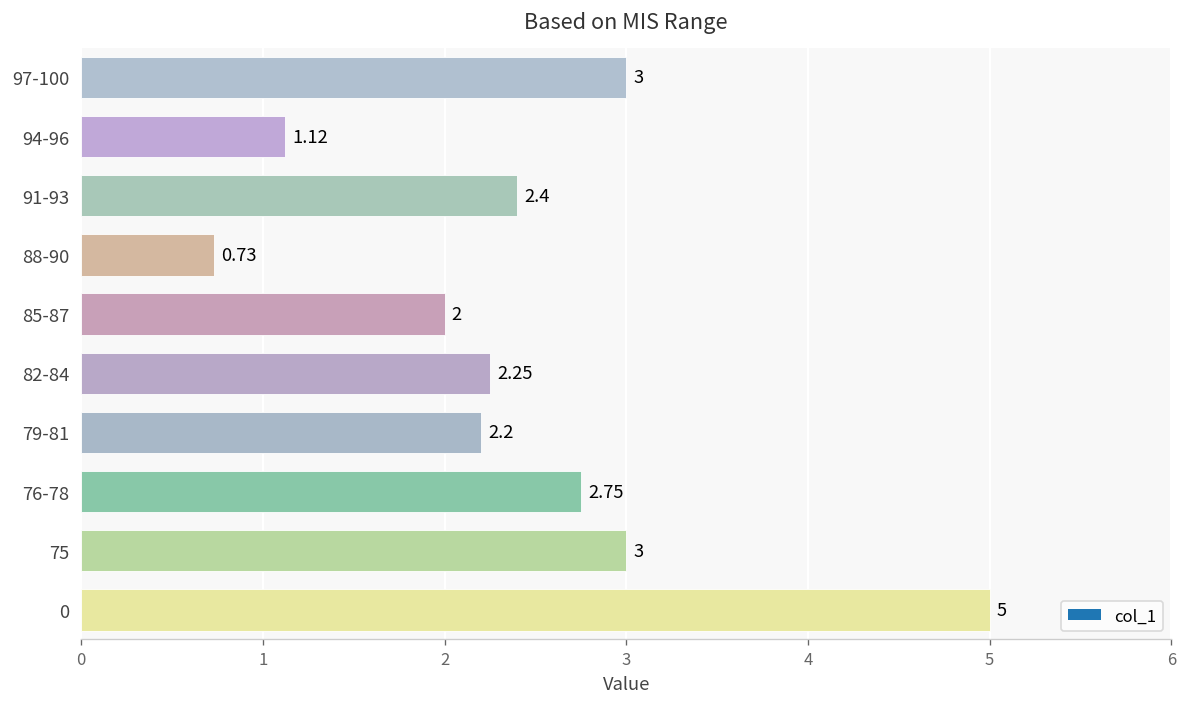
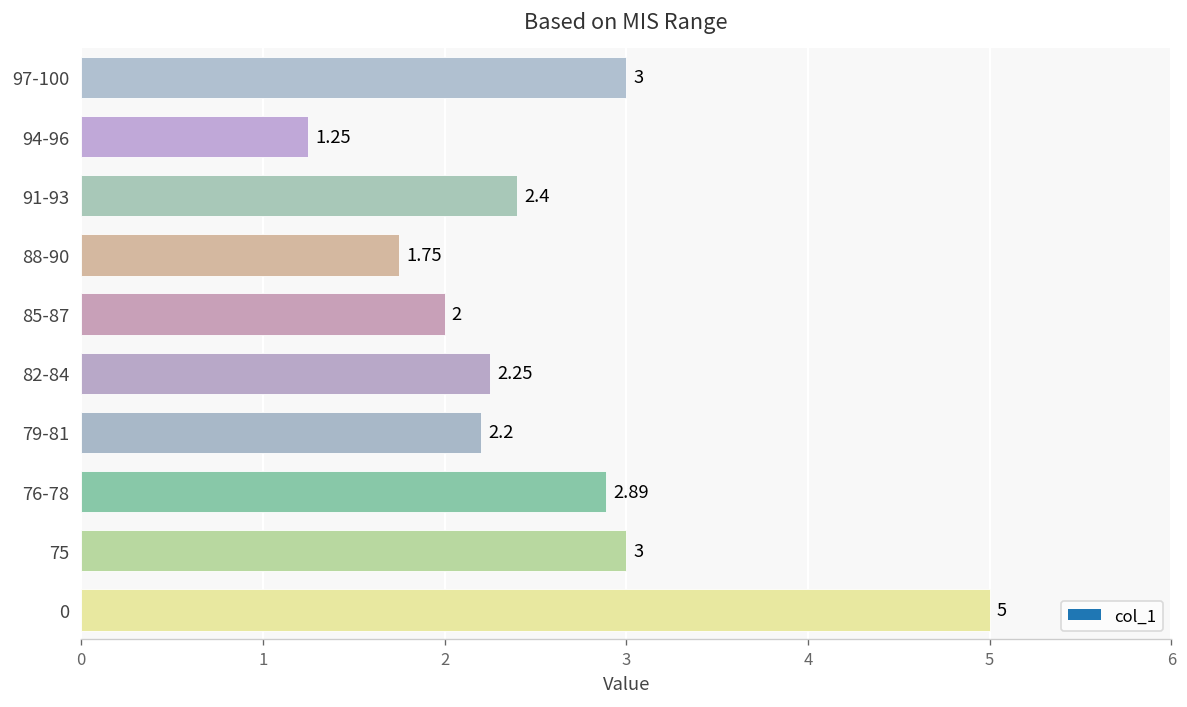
94-96: 1.12 -> 1.25
88-90: 0.73 -> 1.75
76-78: 2.75 -> 2.89
